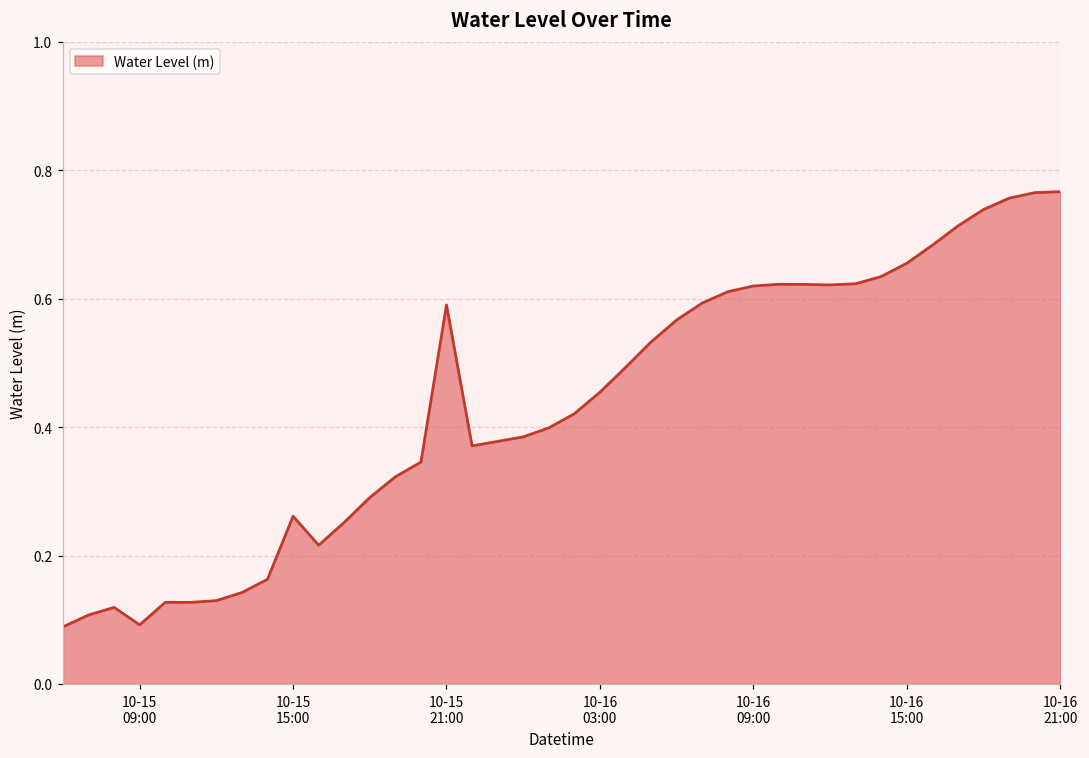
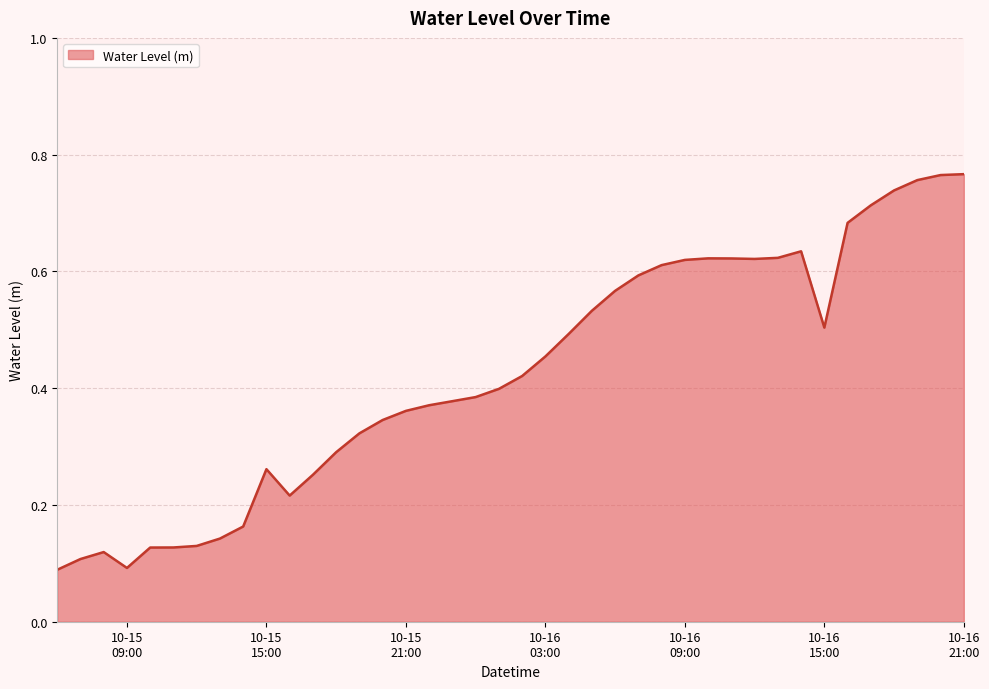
10-15 21:00: 0.59 -> 0.36
10-16 15:00: 0.66 -> 0.50
